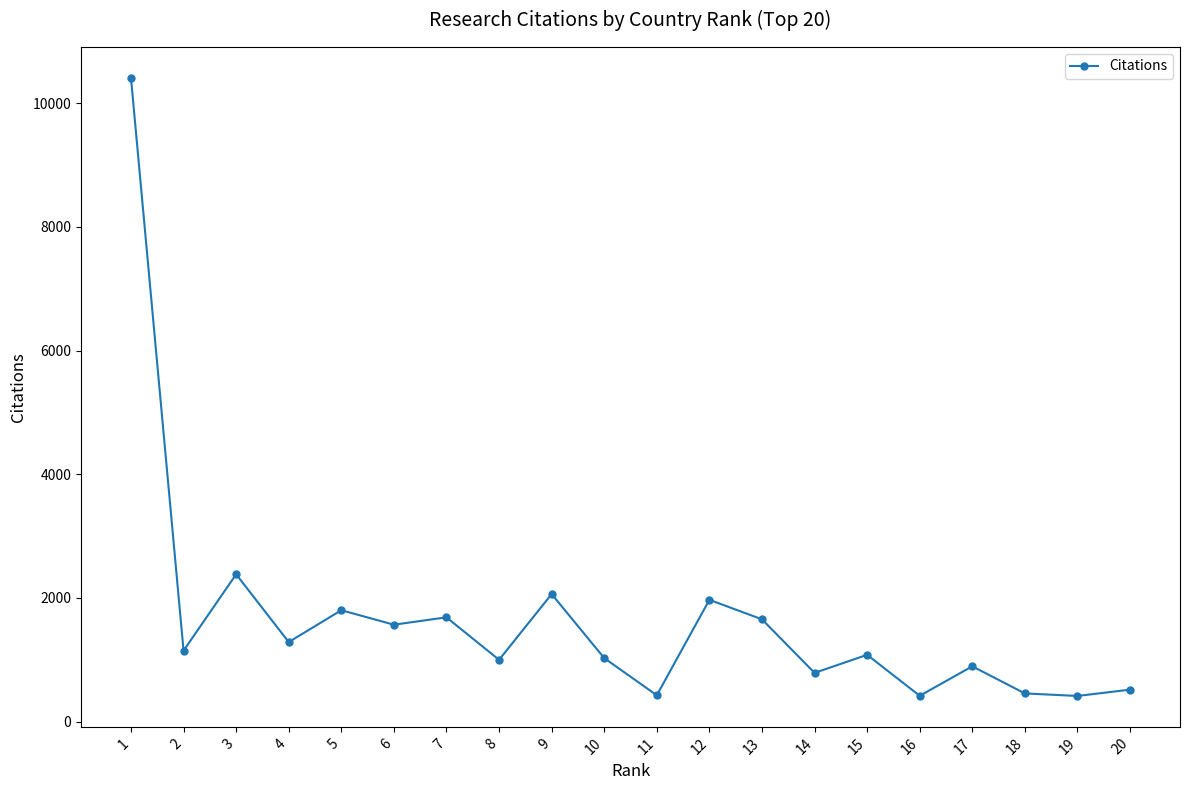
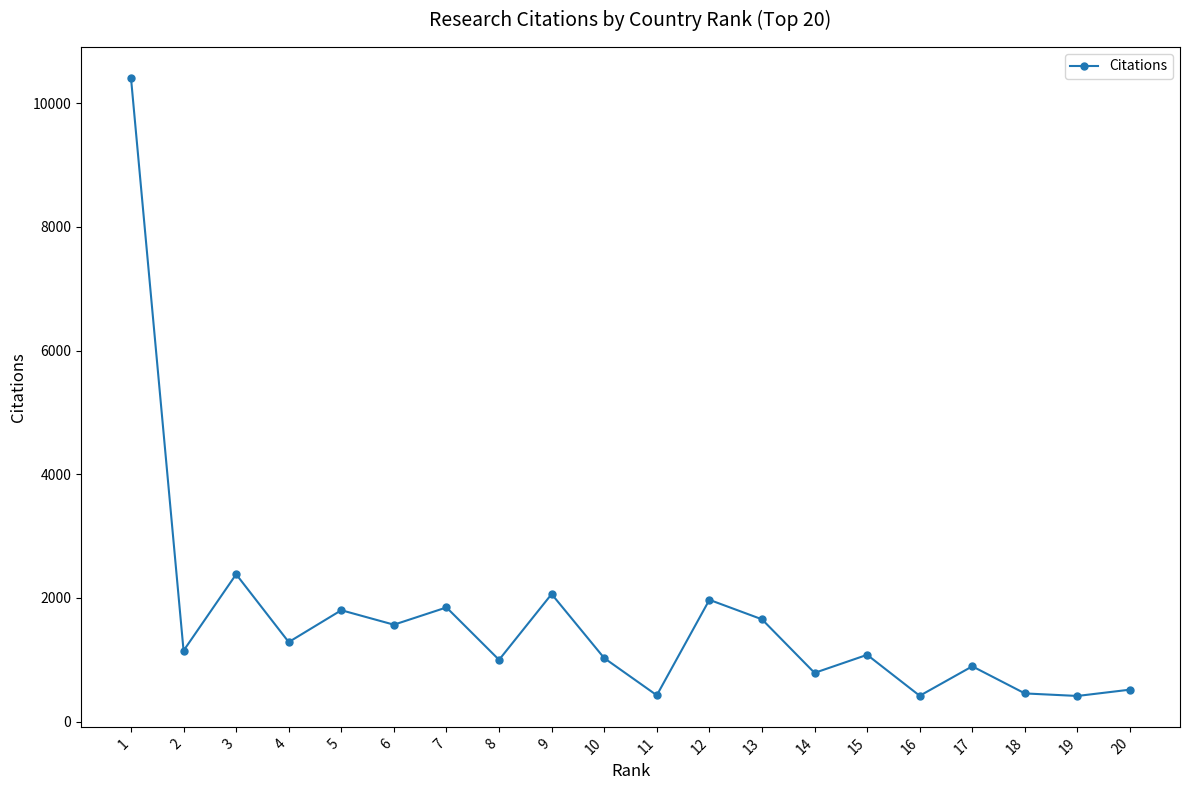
7: 1700 -> 1800
